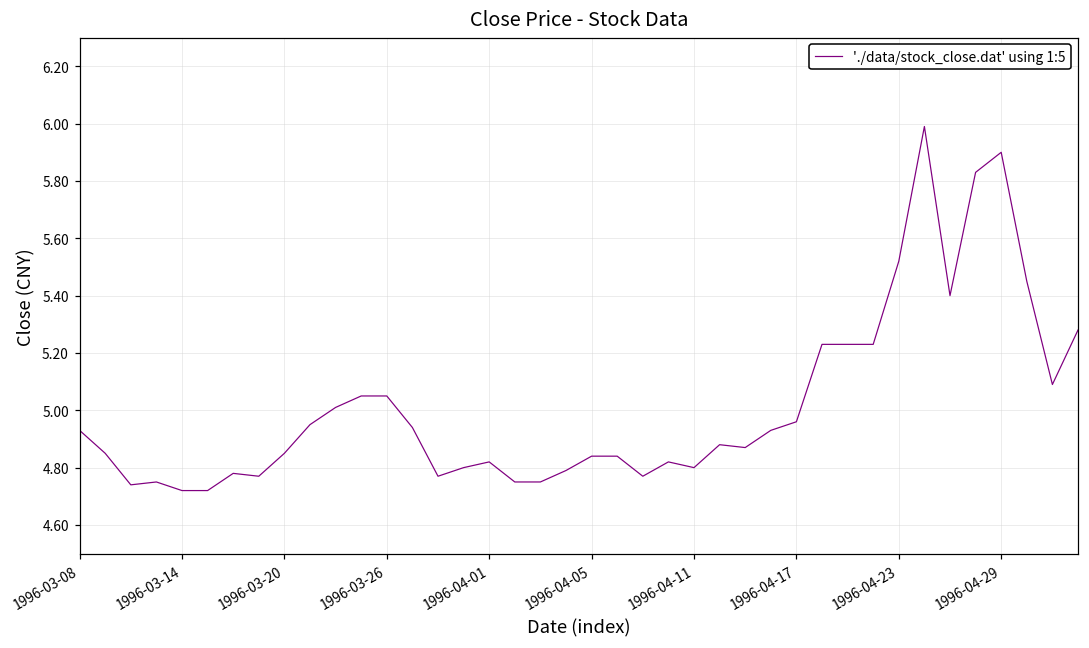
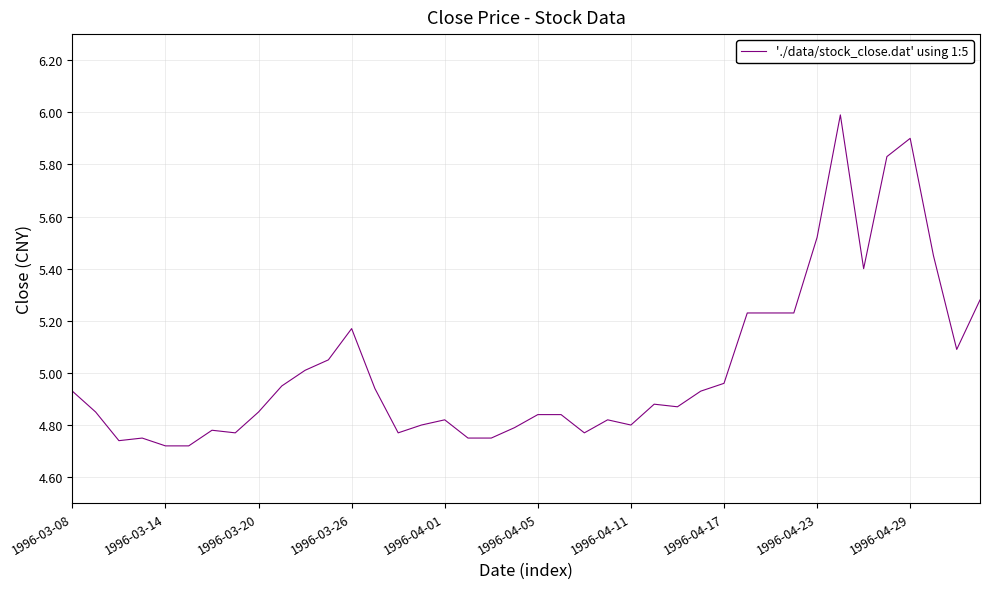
1996-03-26: 5.05 -> 5.17
